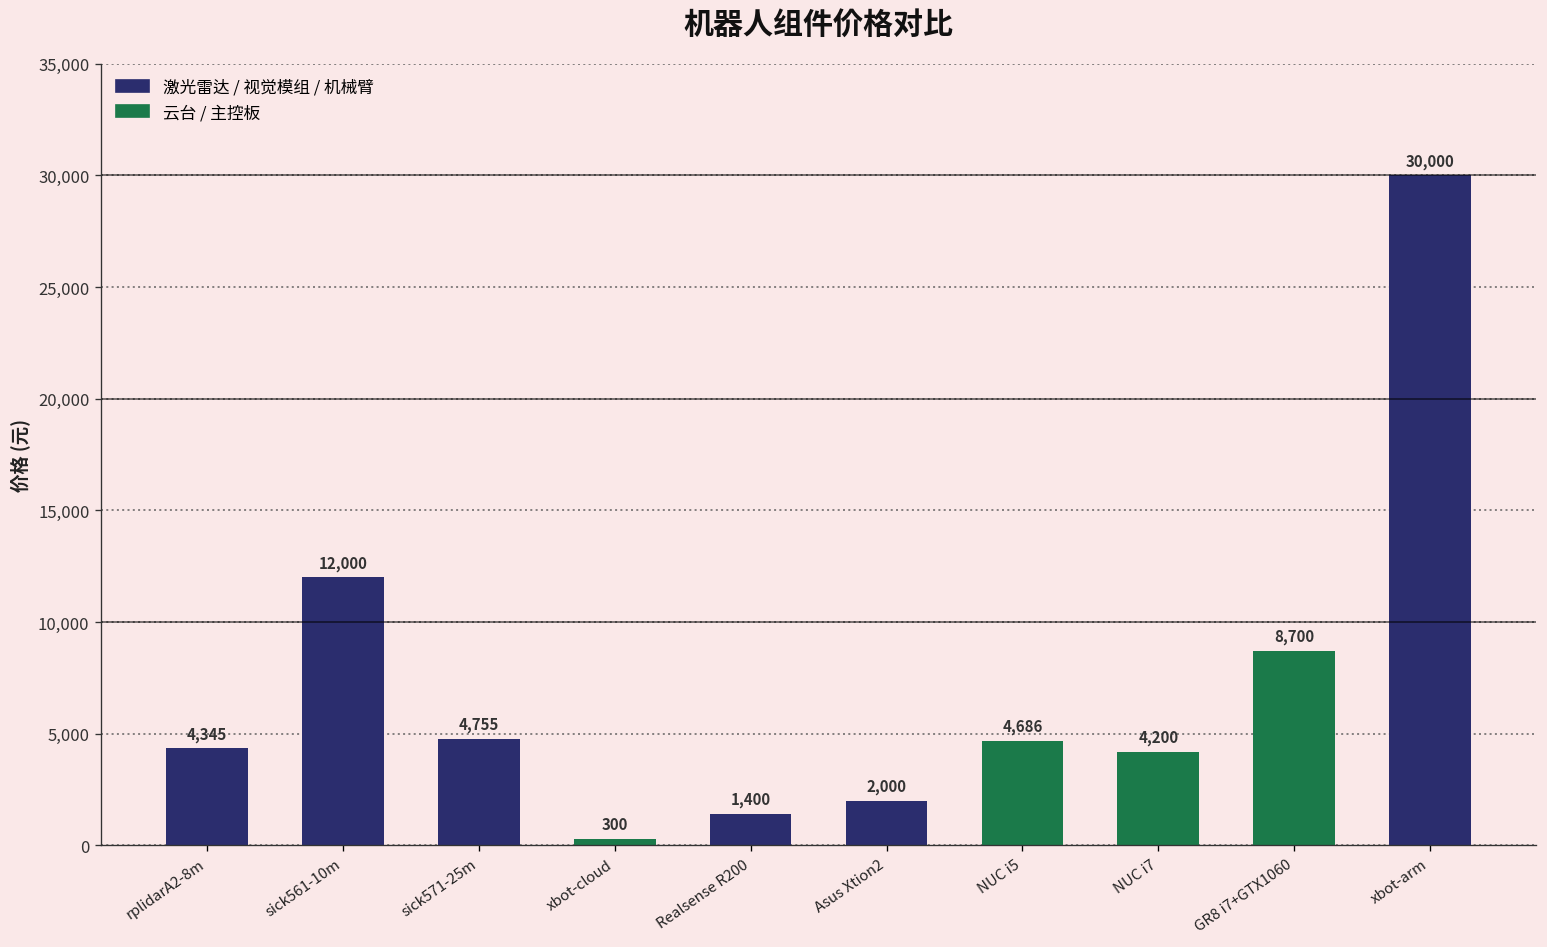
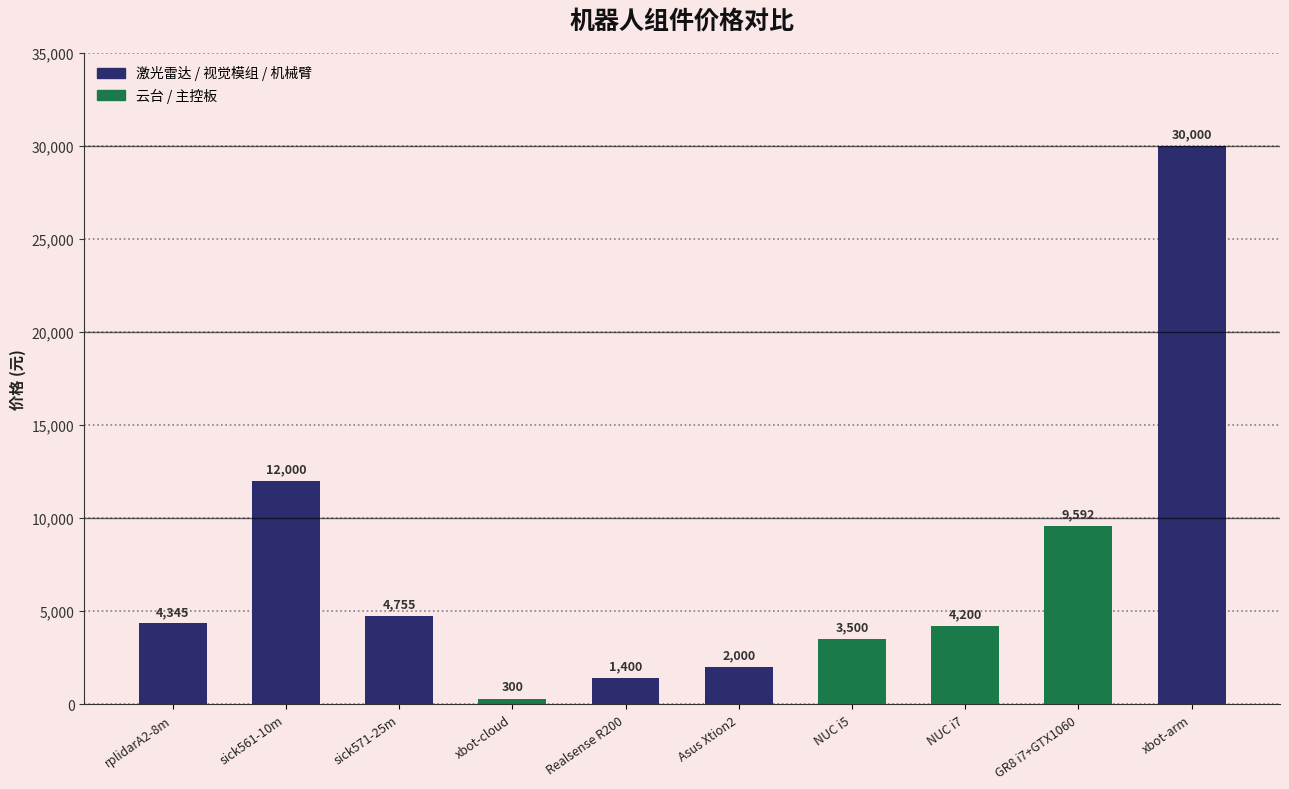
NUC i5: 4,686 -> 3,500
GR8 i7+GTX1060: 8,700 -> 9,592
